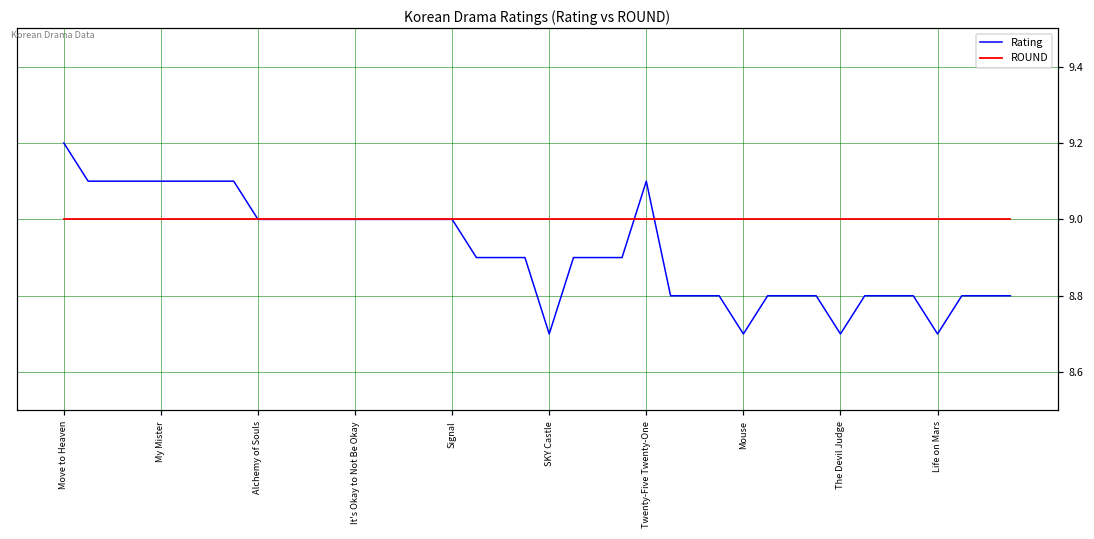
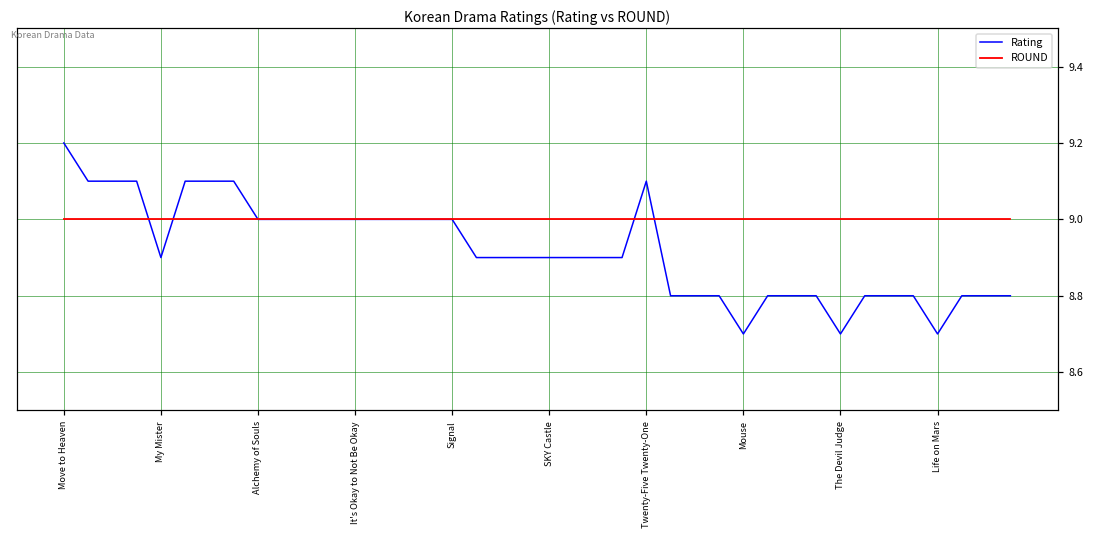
Rating, My Mister: 9.1 -> 8.9
Rating, SKY Castle: 8.7 -> 8.9
